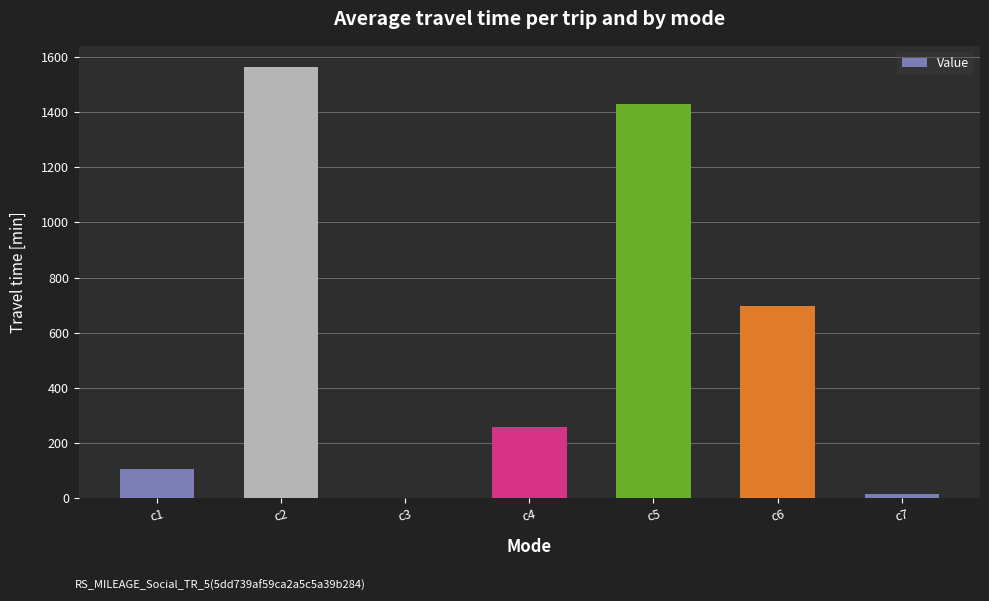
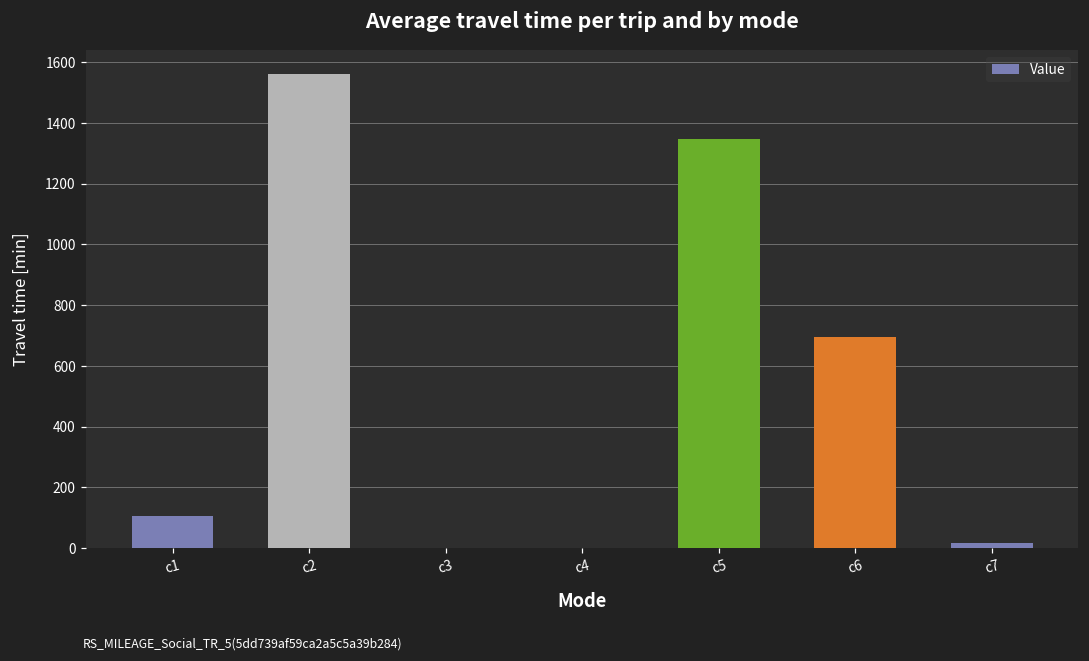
c4: 260 -> 0
c5: 1430 -> 1350
